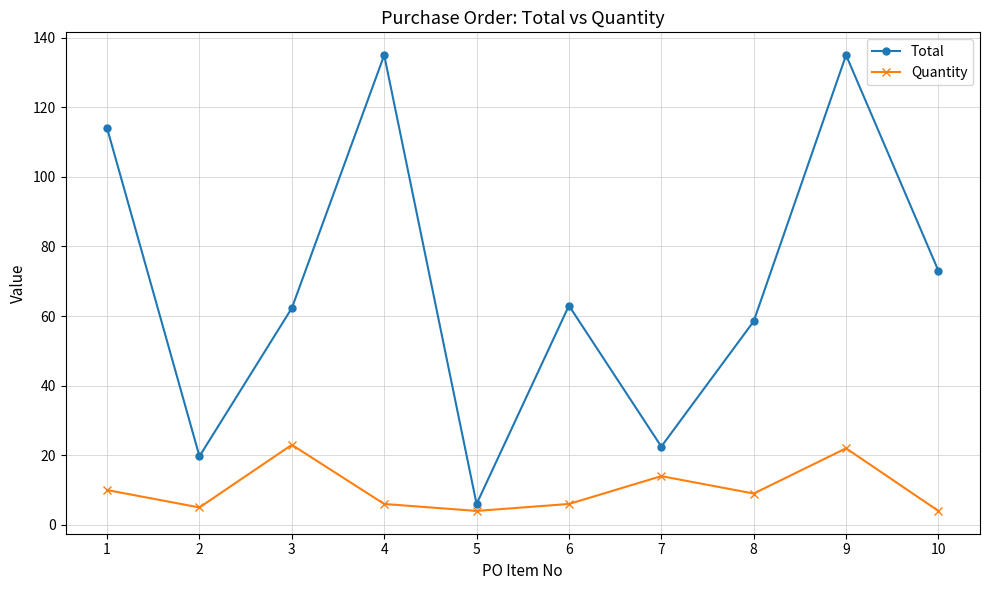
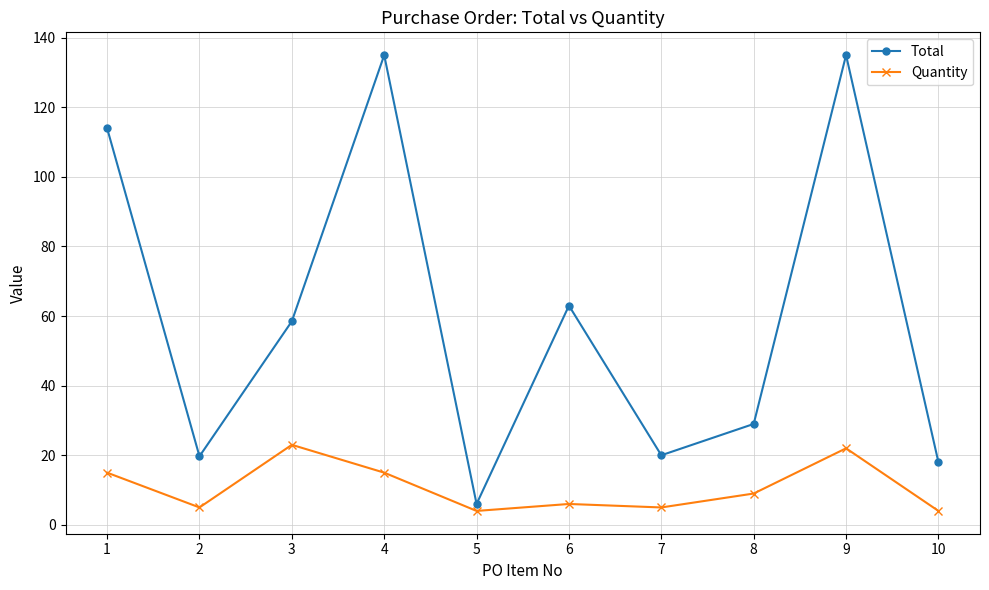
Quantity, 1: 10 -> 15
Total, 3: 62 -> 59
Quantity, 4: 6 -> 15
Total, 7: 23 -> 20
Quantity, 7: 14 -> 5
Total, 8: 59 -> 29
Total, 10: 73 -> 18
